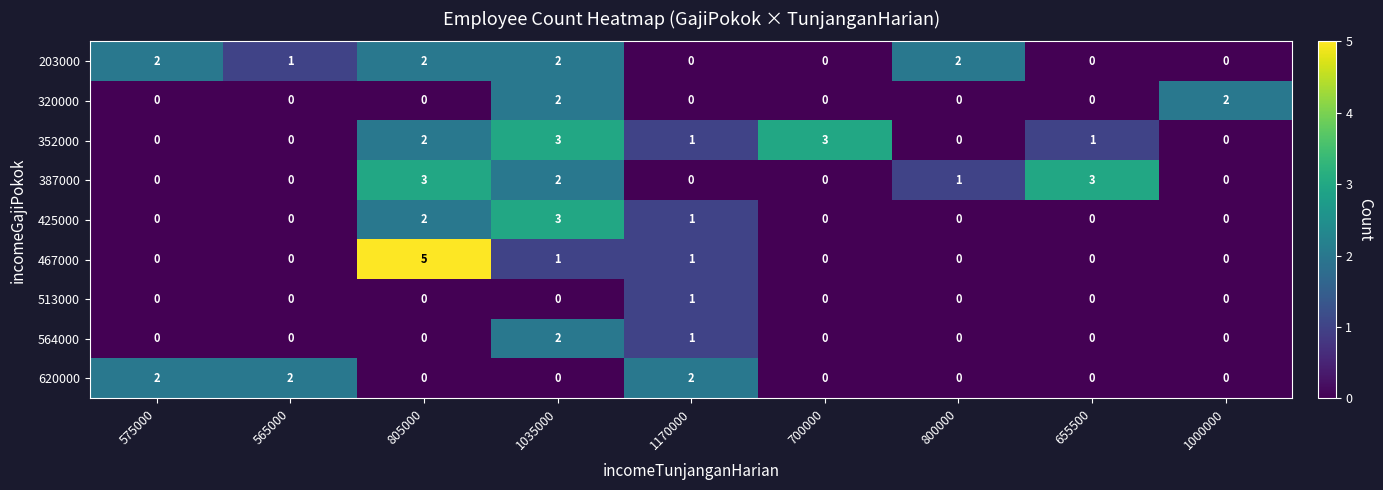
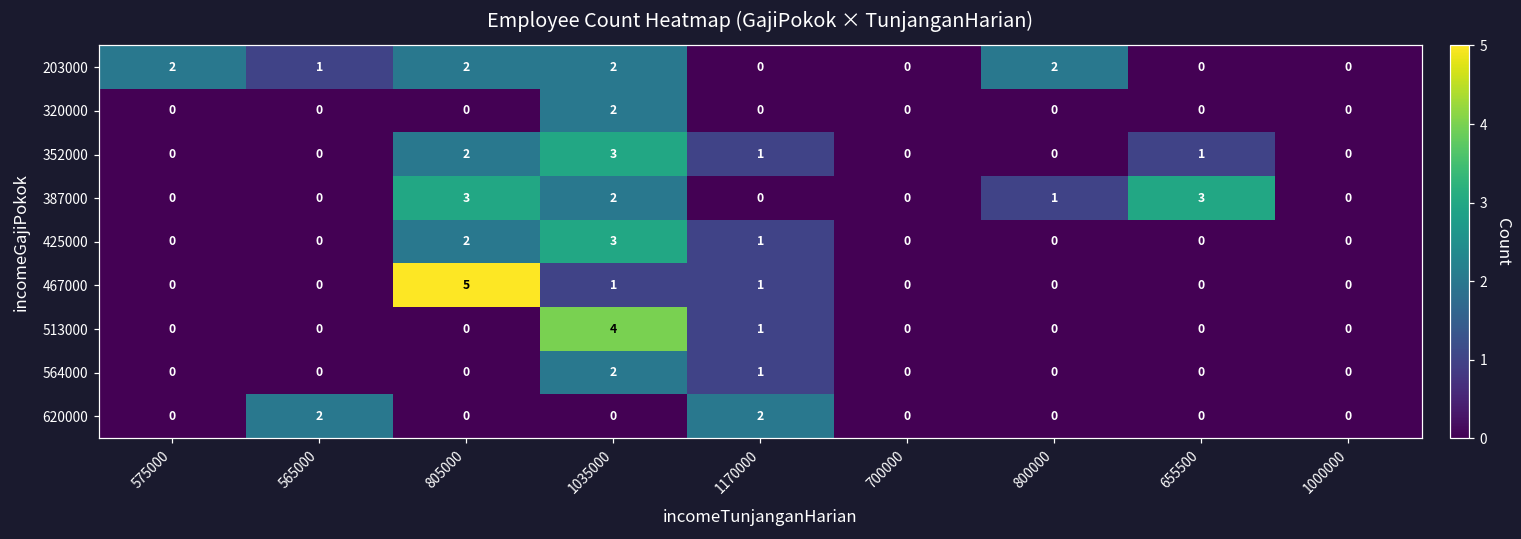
320000, 1000000: 2 -> 0
352000, 700000: 3 -> 0
513000, 1035000: 0 -> 4
620000, 575000: 2 -> 0
